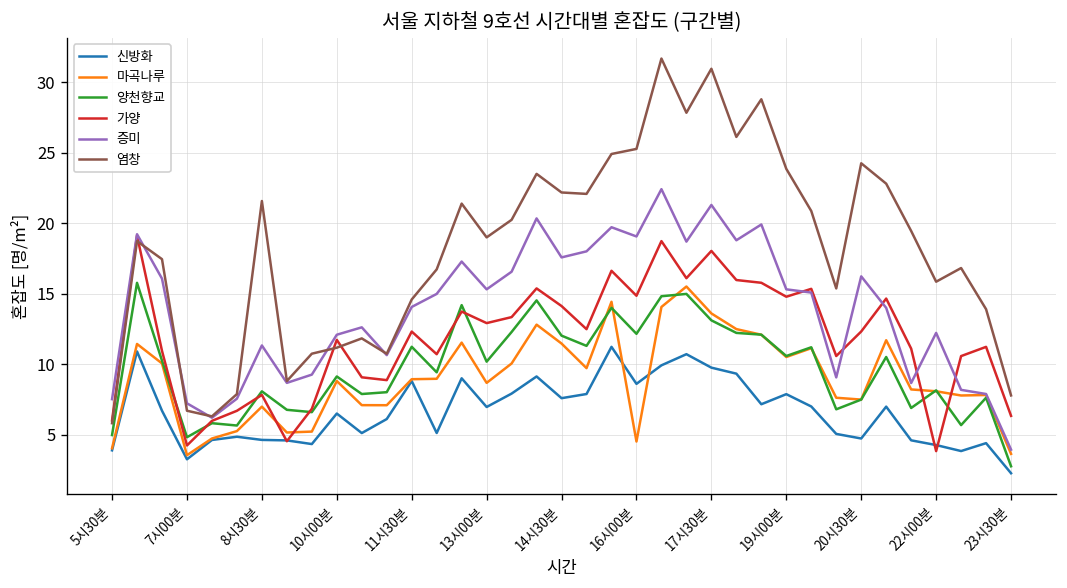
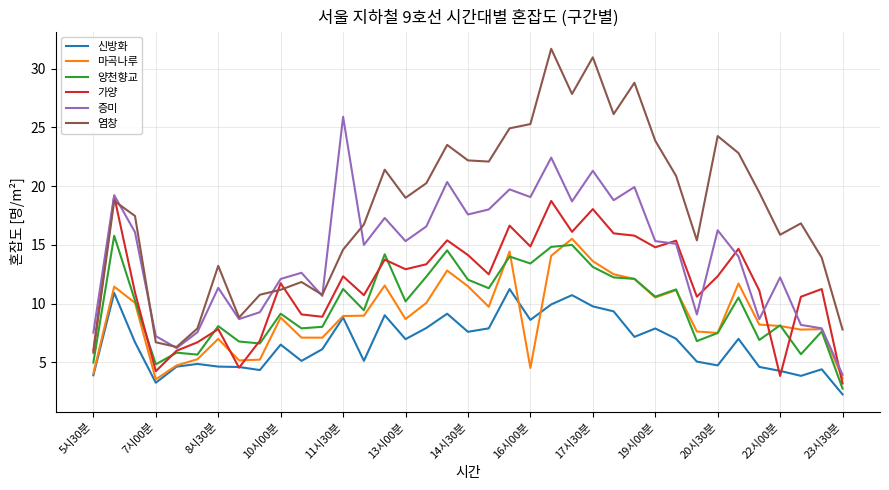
염창, 8시30분: 21.6 -> 13.2
증미, 11시30분: 14.1 -> 25.9
양천향교, 16시00분: 12.2 -> 13.4
가양, 23시30분: 6.3 -> 3.2
